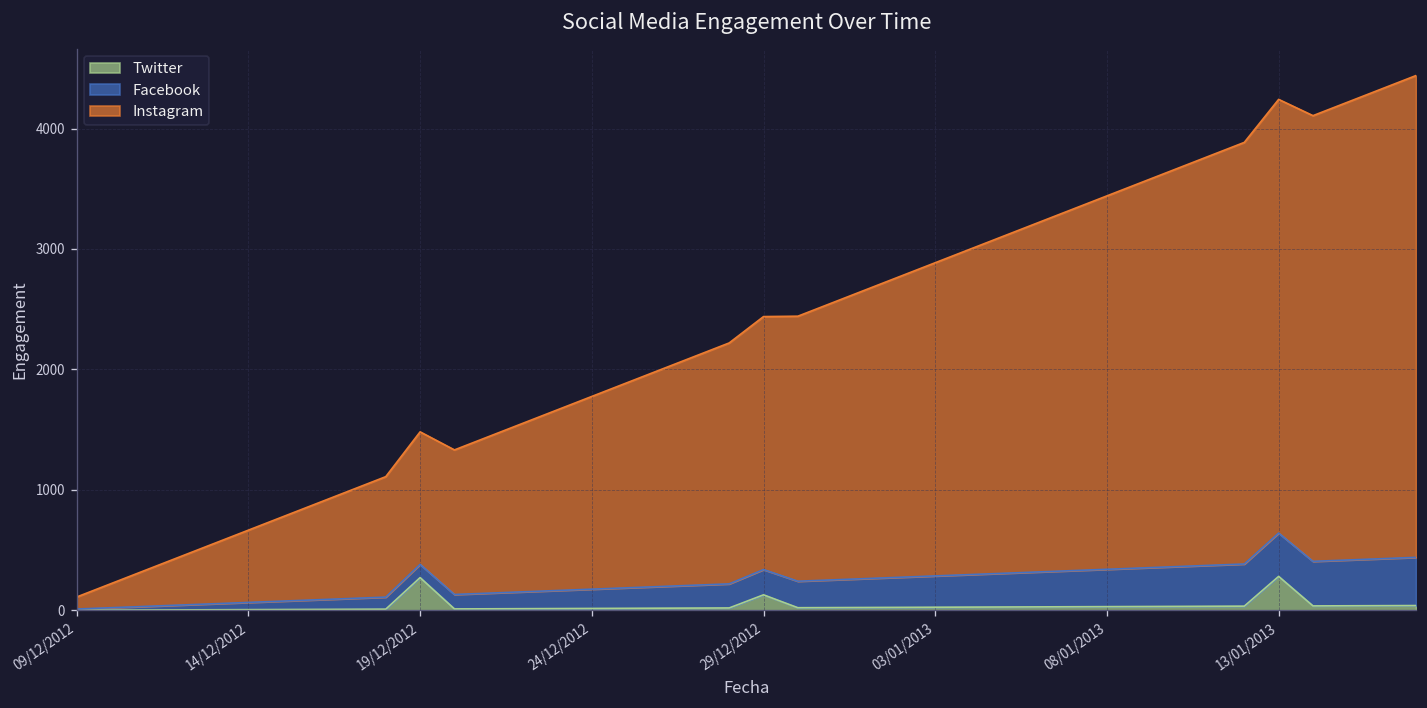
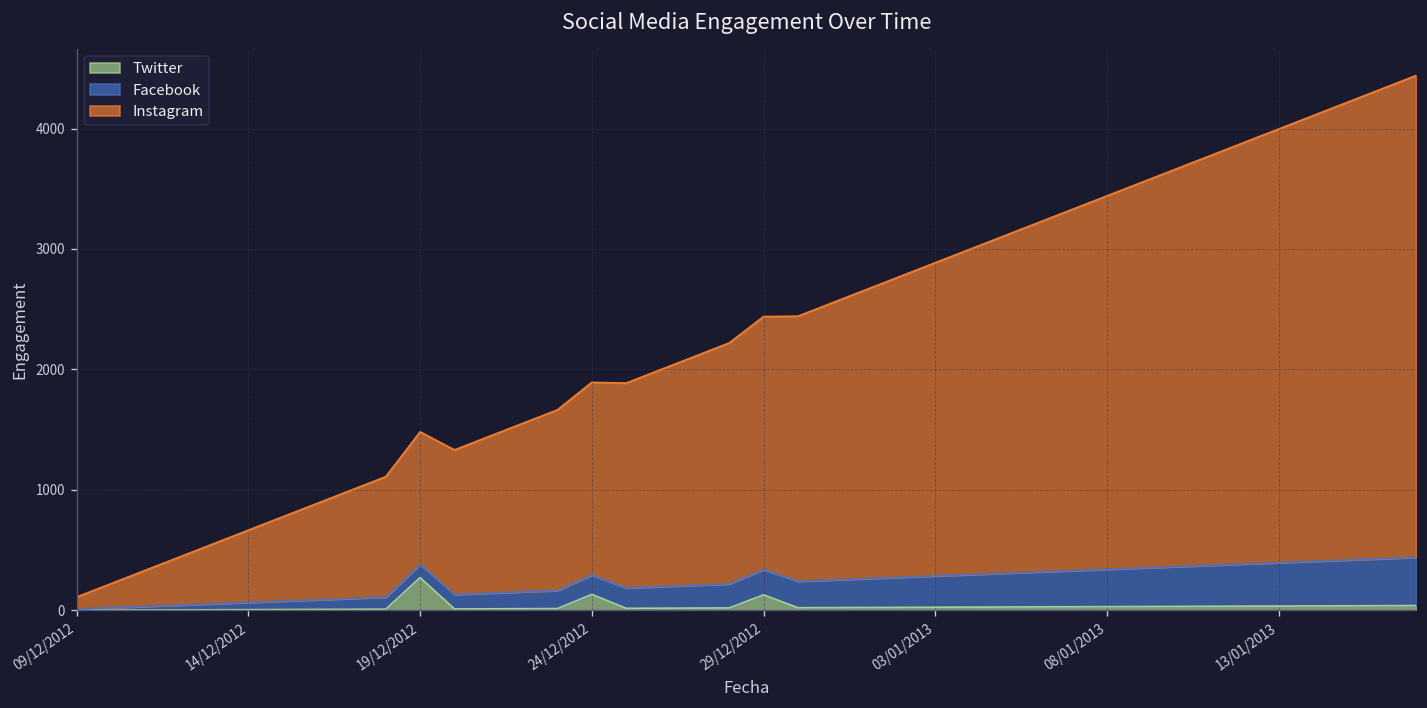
Twitter, 24/12/2012: 20 -> 130
Twitter, 13/01/2013: 280 -> 40
